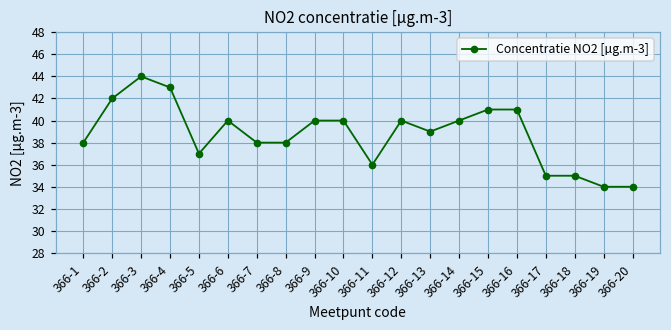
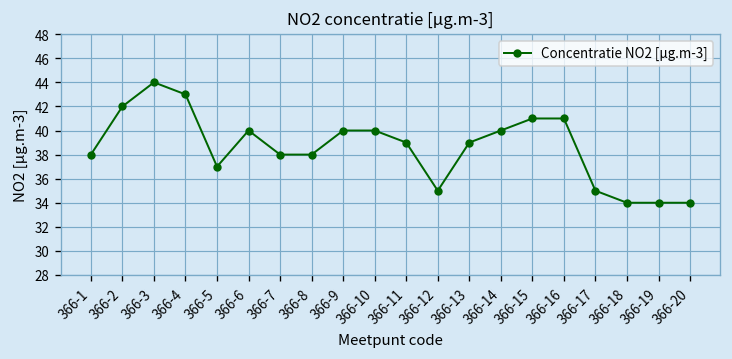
366-11: 36 -> 39
366-12: 40 -> 35
366-18: 35 -> 34
